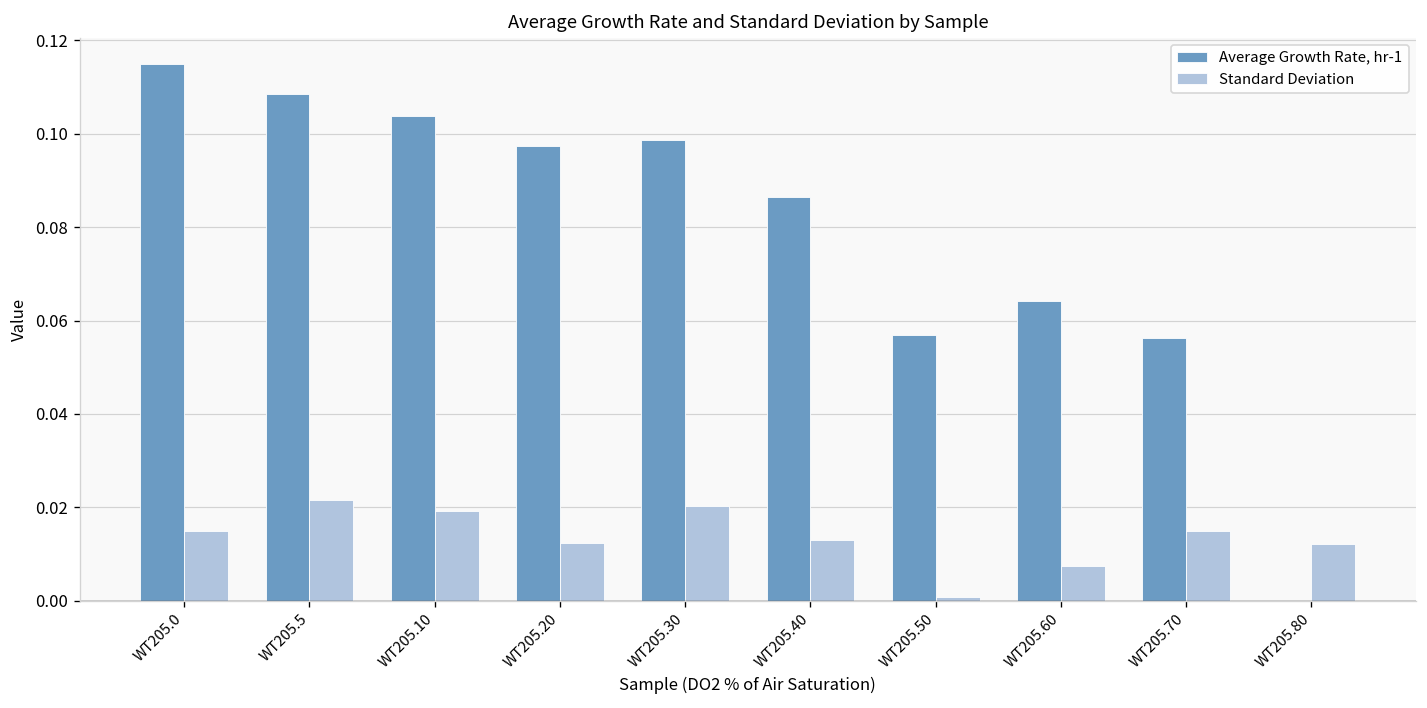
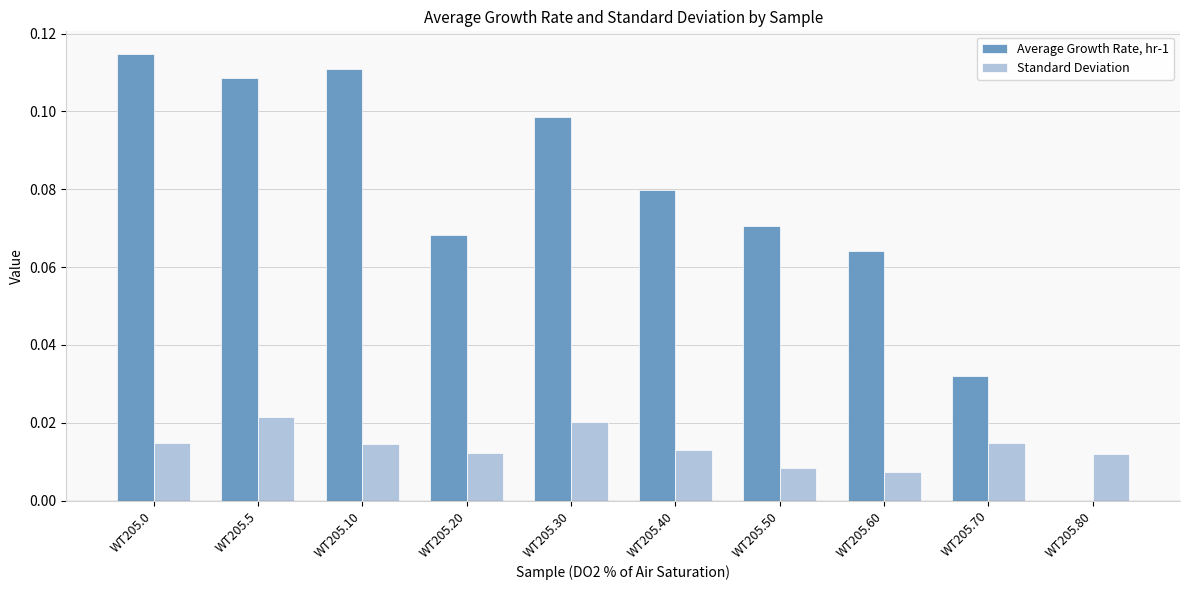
Average Growth Rate, hr-1, WT205.10: 0.104 -> 0.111
Standard Deviation, WT205.10: 0.019 -> 0.015
Average Growth Rate, hr-1, WT205.20: 0.097 -> 0.068
Average Growth Rate, hr-1, WT205.40: 0.086 -> 0.080
Average Growth Rate, hr-1, WT205.50: 0.057 -> 0.070
Standard Deviation, WT205.50: 0.001 -> 0.008
Average Growth Rate, hr-1, WT205.70: 0.056 -> 0.032
